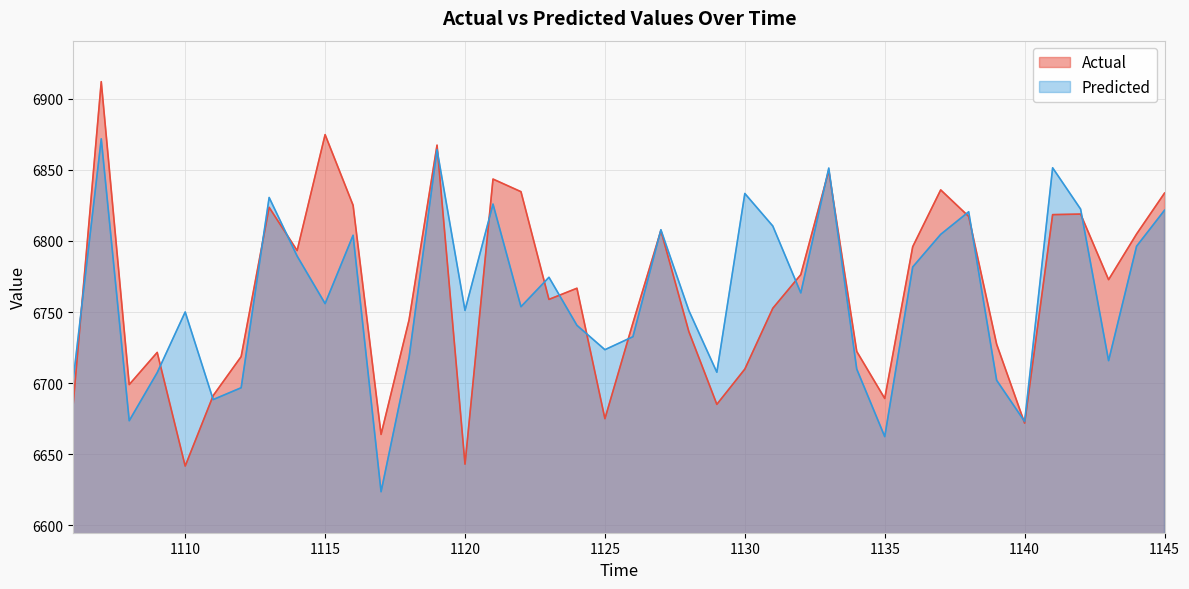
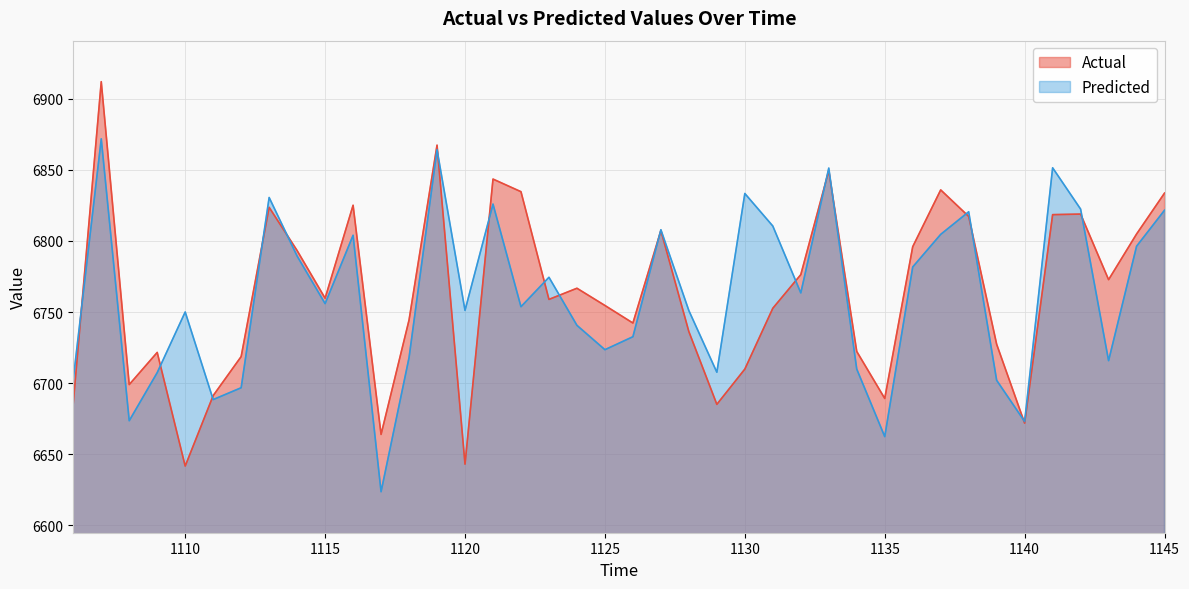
Actual, 1115: 6875 -> 6760
Actual, 1125: 6675 -> 6755
